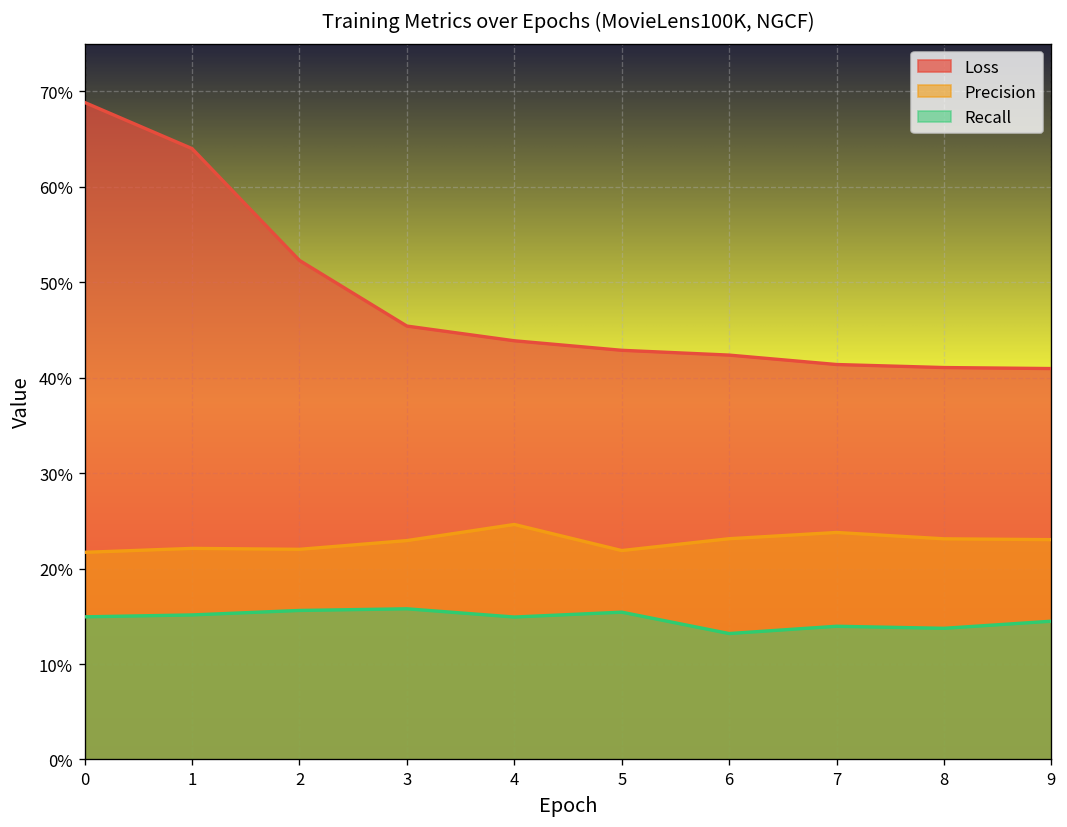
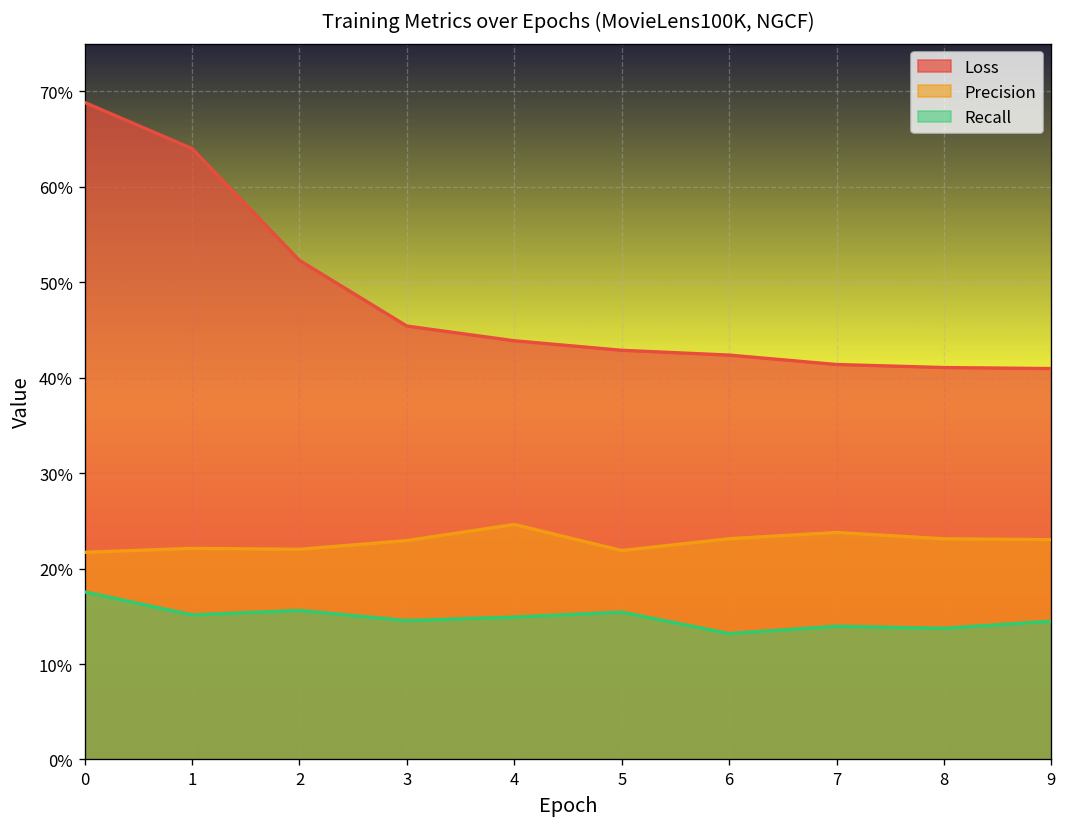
Recall, 0: 15% -> 18%
Recall, 3: 16% -> 15%
